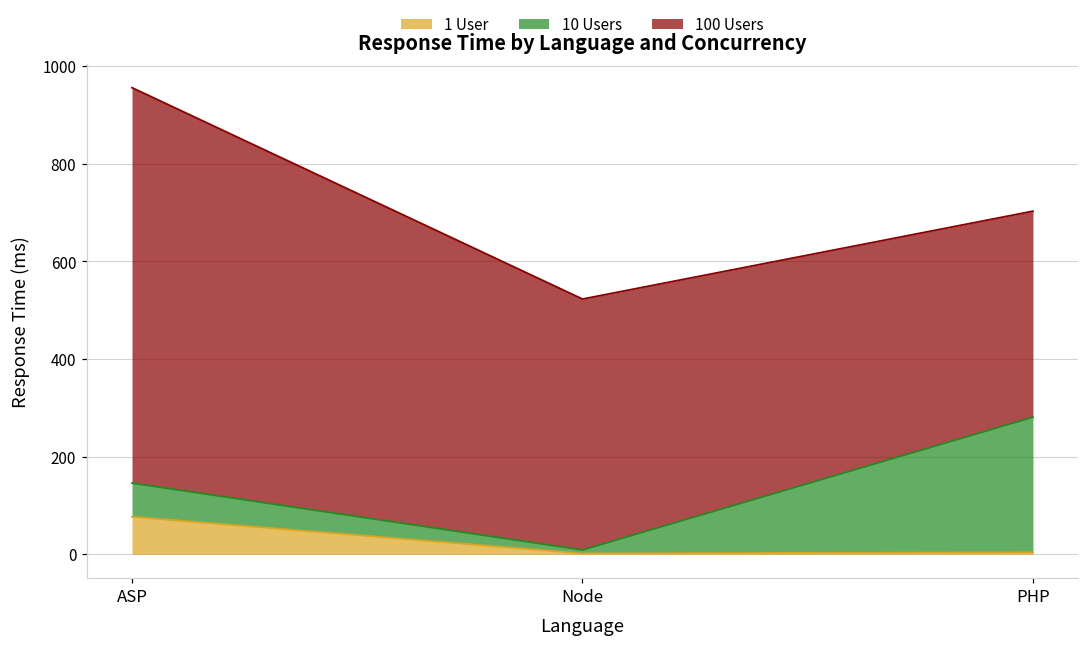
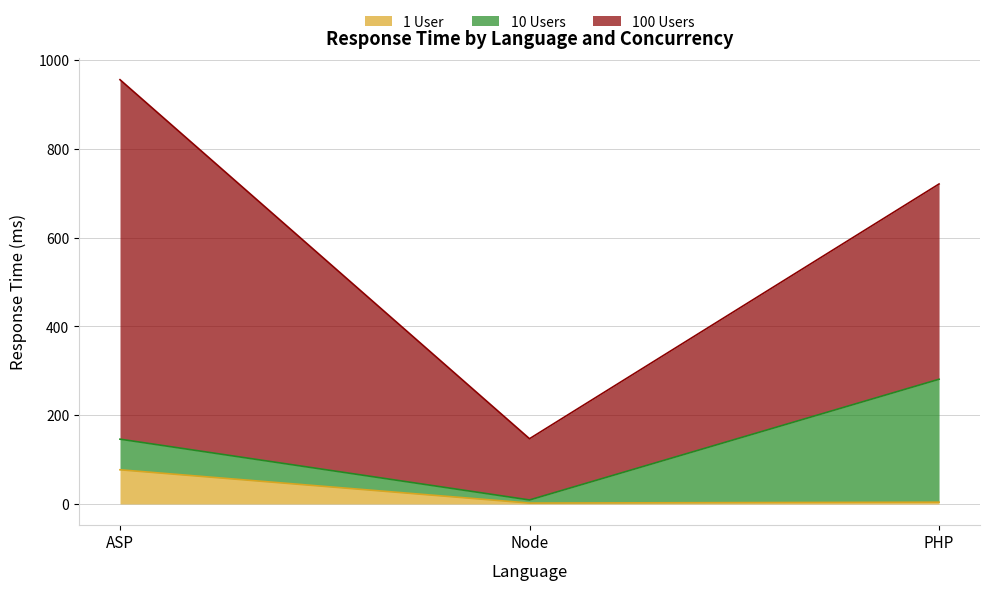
100 Users, Node: 510 -> 140
100 Users, PHP: 420 -> 440
